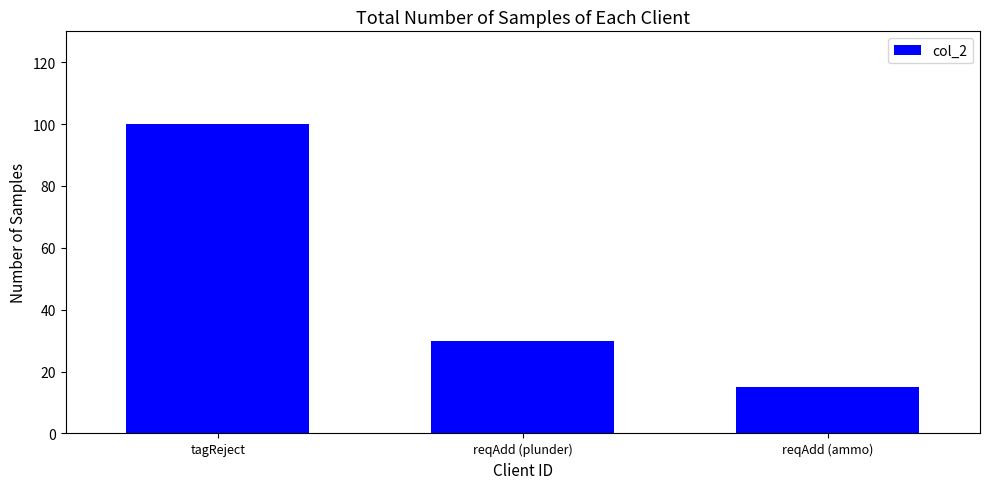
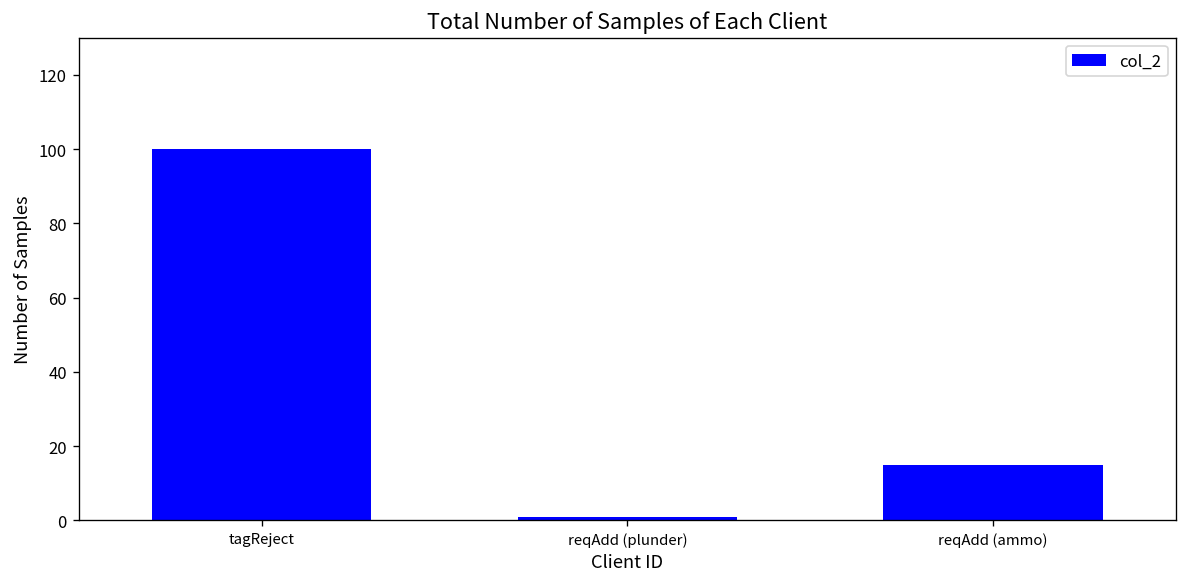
reqAdd (plunder): 30 -> 1
